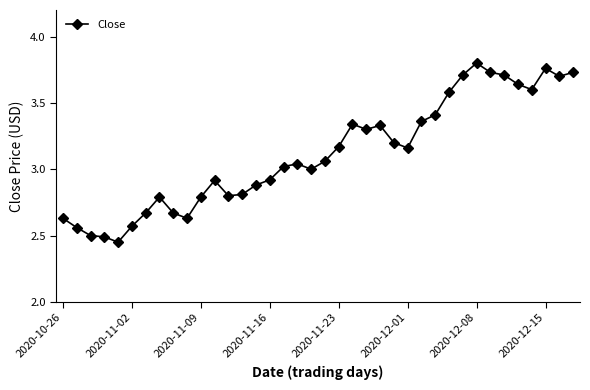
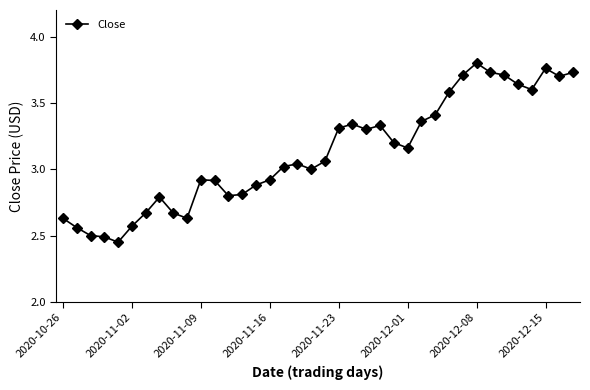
2020-11-09: 2.79 -> 2.92
2020-11-23: 3.17 -> 3.31
